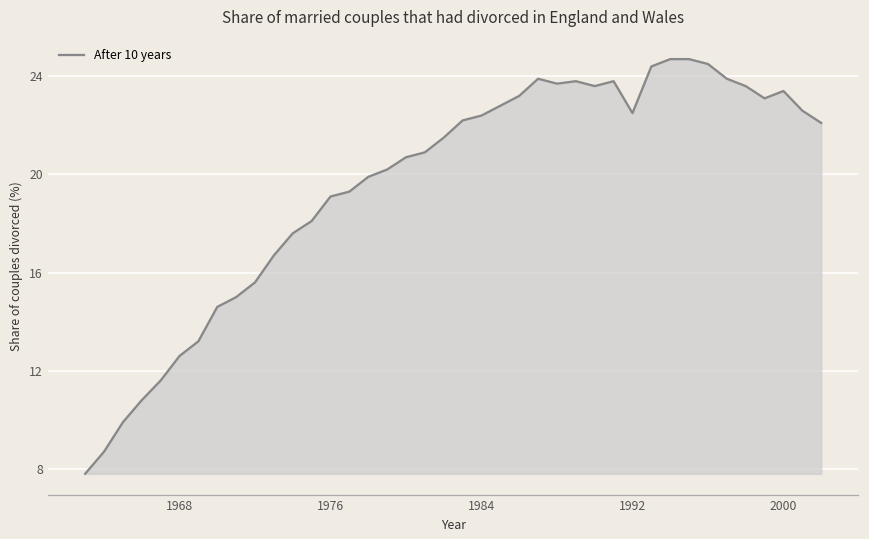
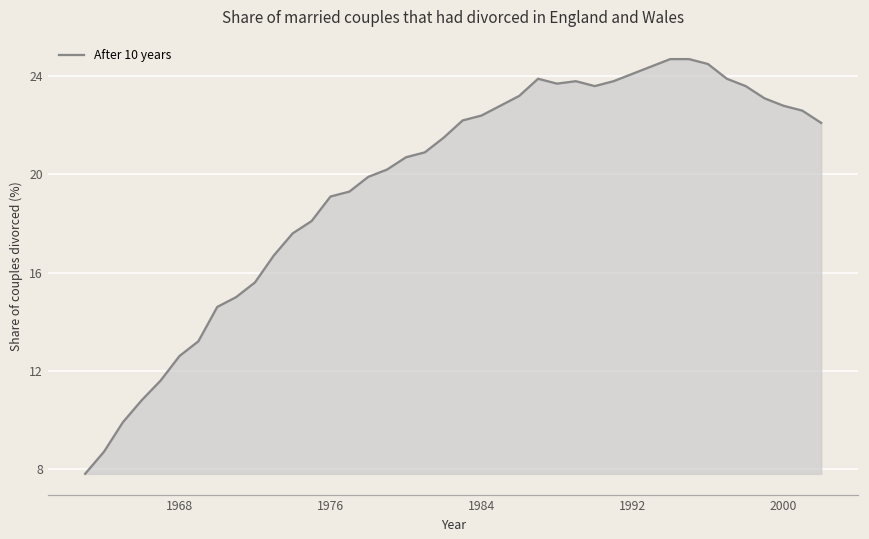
1992: 22.5 -> 24.1
2000: 23.4 -> 22.8
